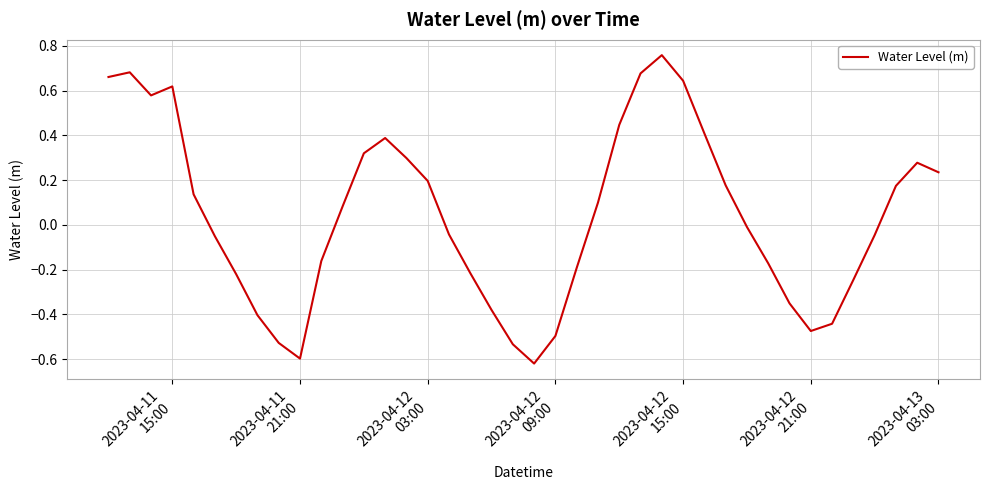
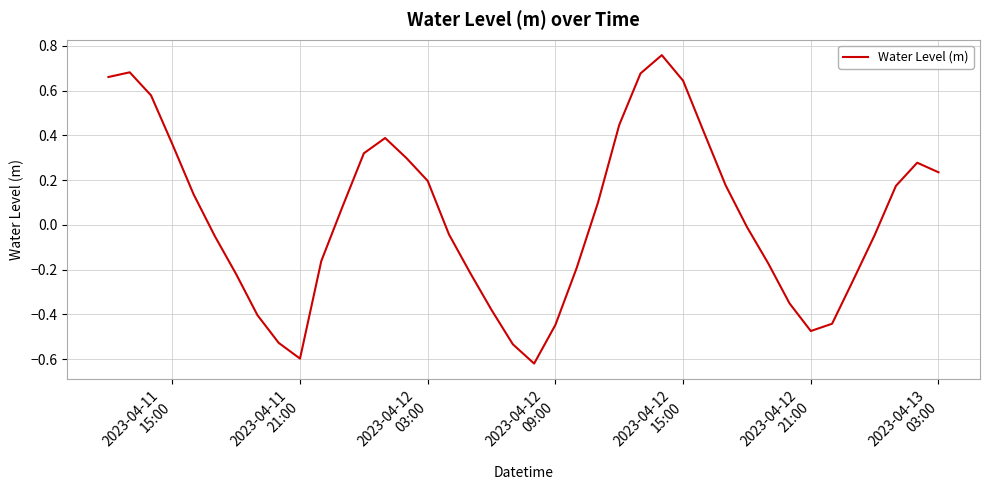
2023-04-11 15:00: 0.62 -> 0.36
2023-04-12 09:00: -0.50 -> -0.45
